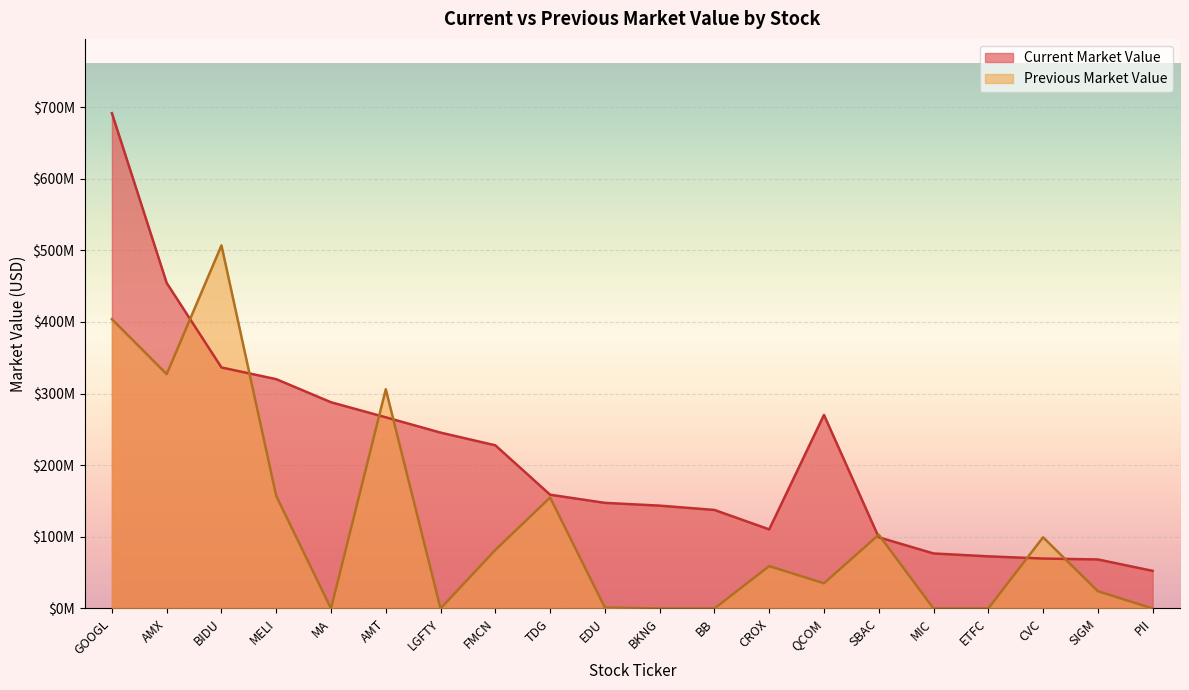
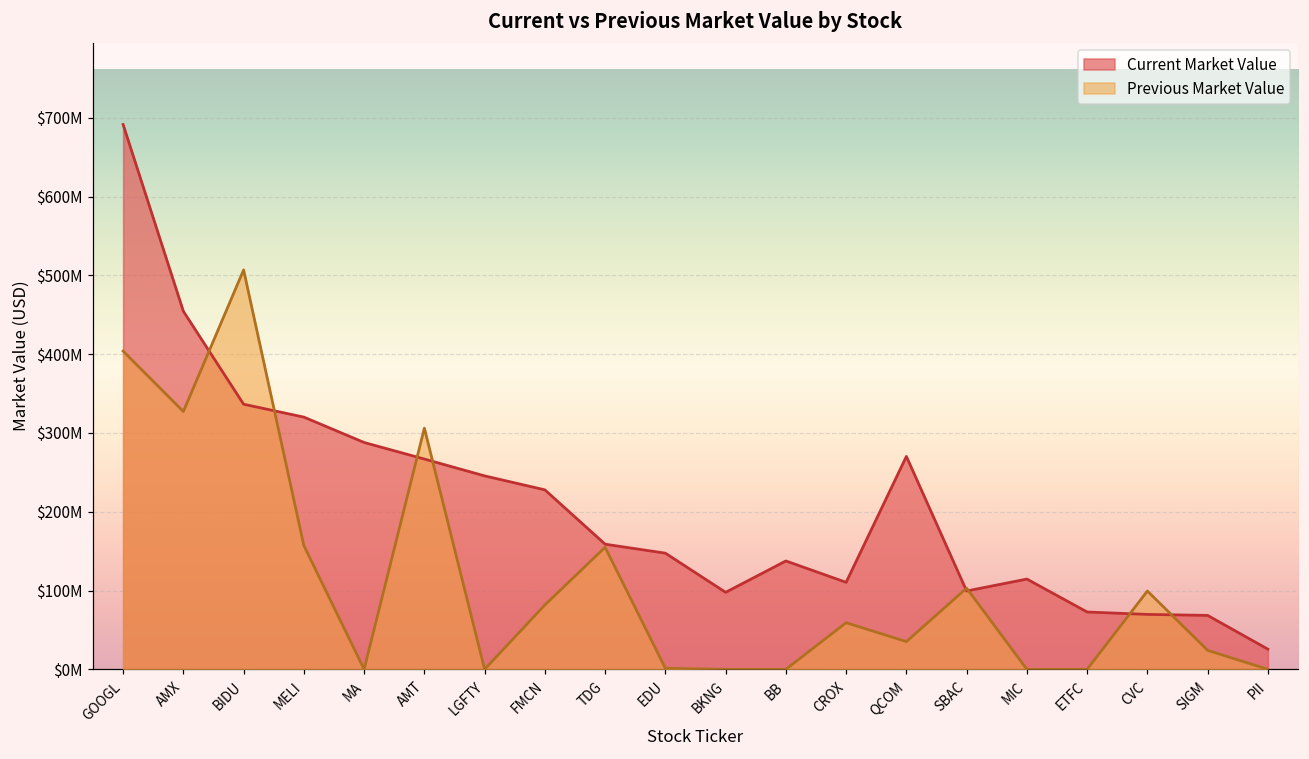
Current Market Value, BKNG: $140000000 -> $100000000
Current Market Value, MIC: $80000000 -> $110000000
Current Market Value, PII: $50000000 -> $30000000
